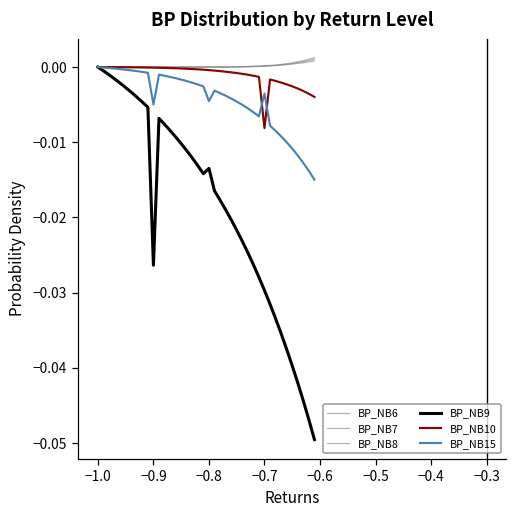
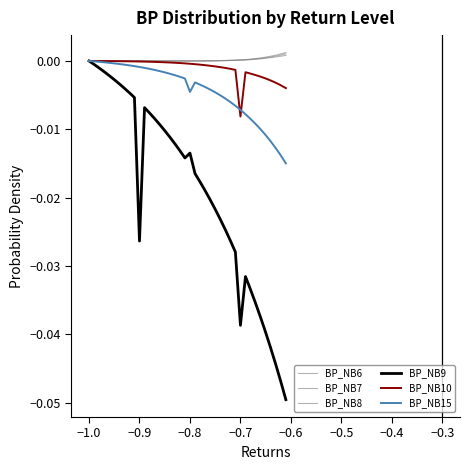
BP_NB15, −0.9: -0.005 -> -0.001
BP_NB9, −0.7: -0.030 -> -0.039
BP_NB15, −0.7: -0.004 -> -0.007
